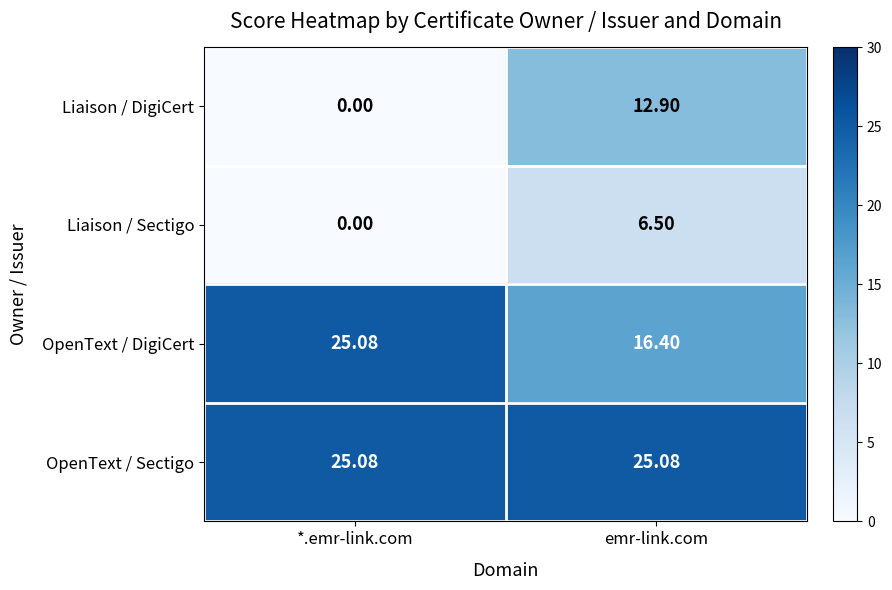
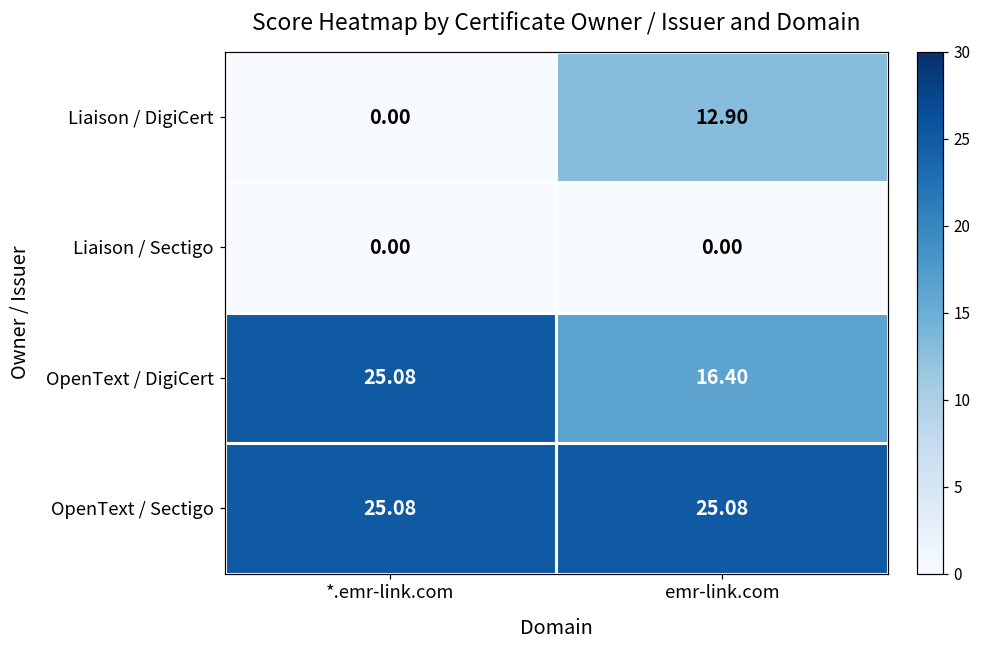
Liaison / Sectigo, emr-link.com: 6.50 -> 0.00
